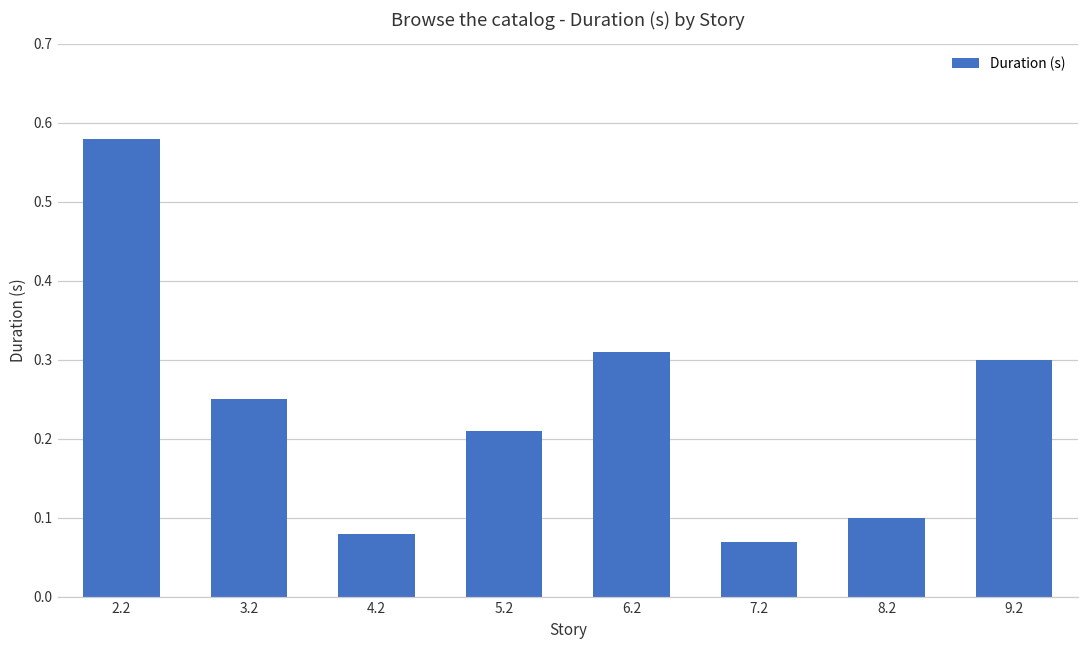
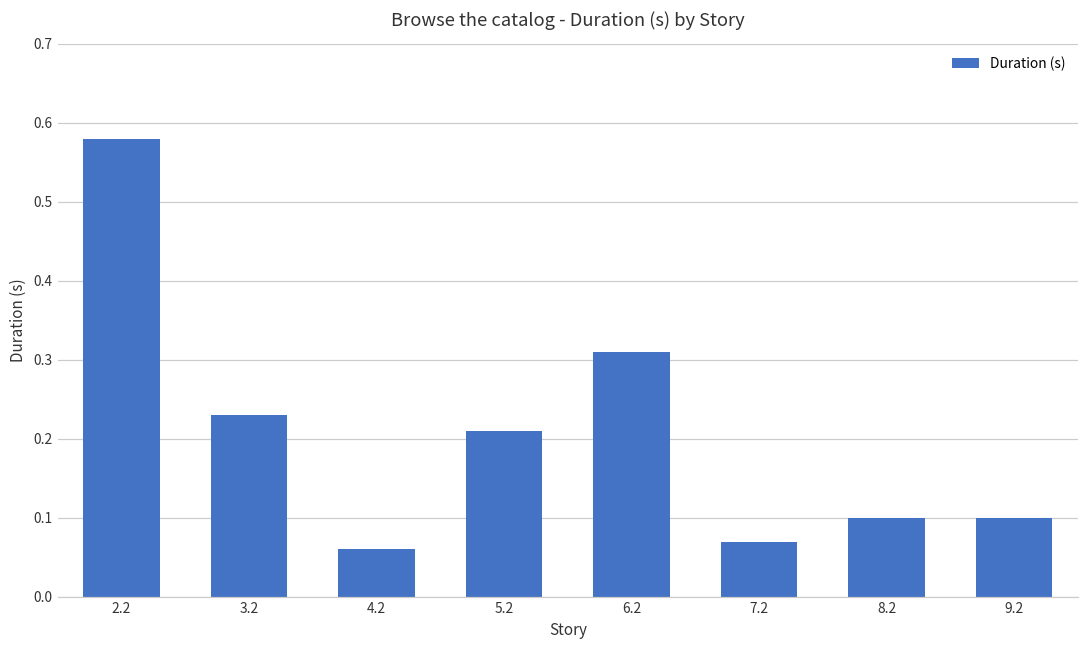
3.2: 0.25 -> 0.23
4.2: 0.08 -> 0.06
9.2: 0.3 -> 0.1
